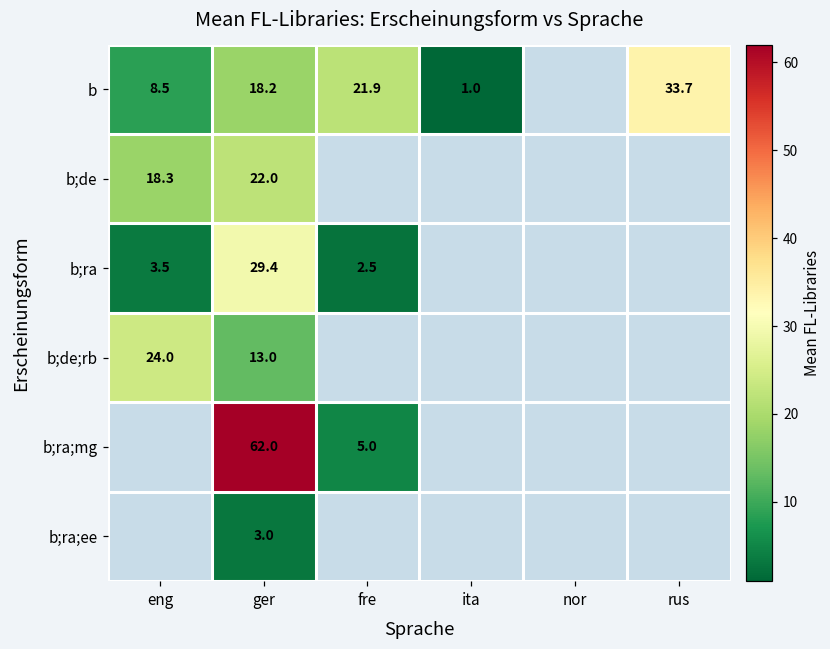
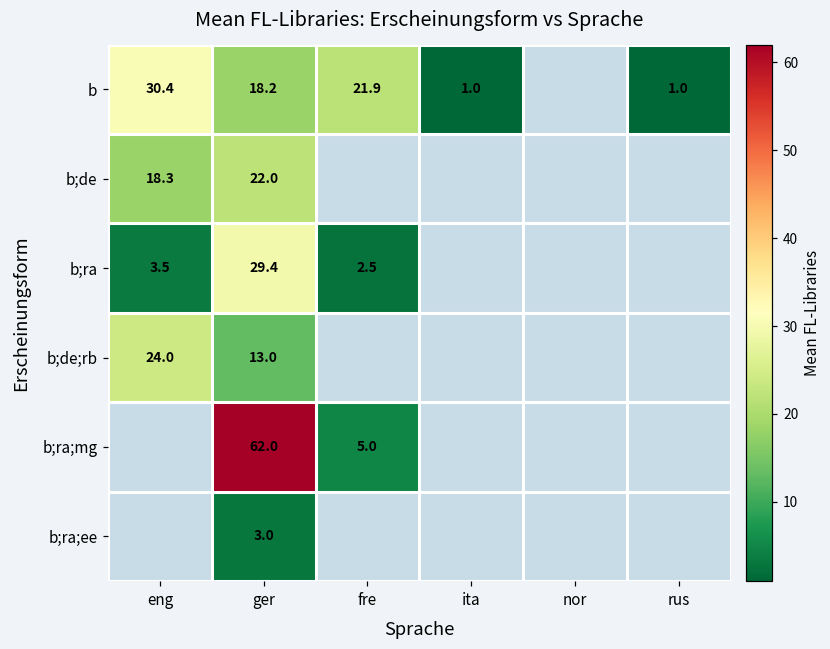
b, eng: 8.5 -> 30.4
b, rus: 33.7 -> 1.0
